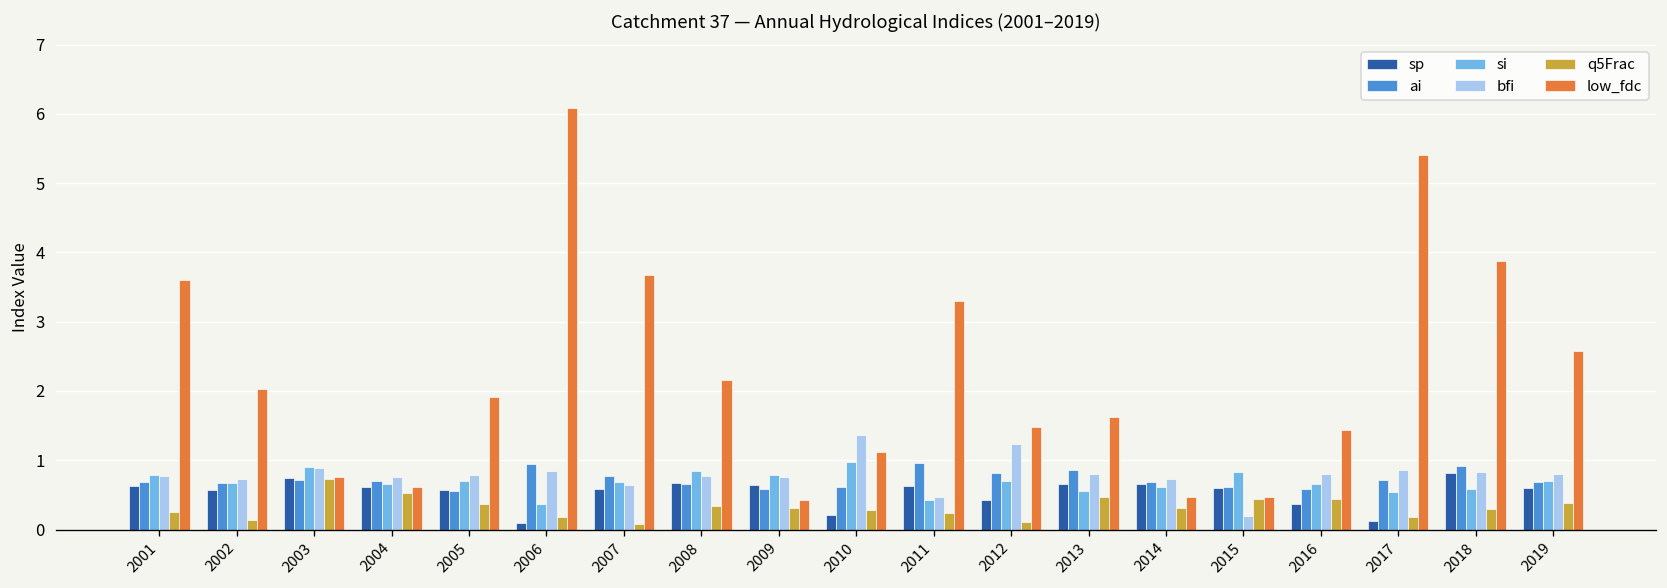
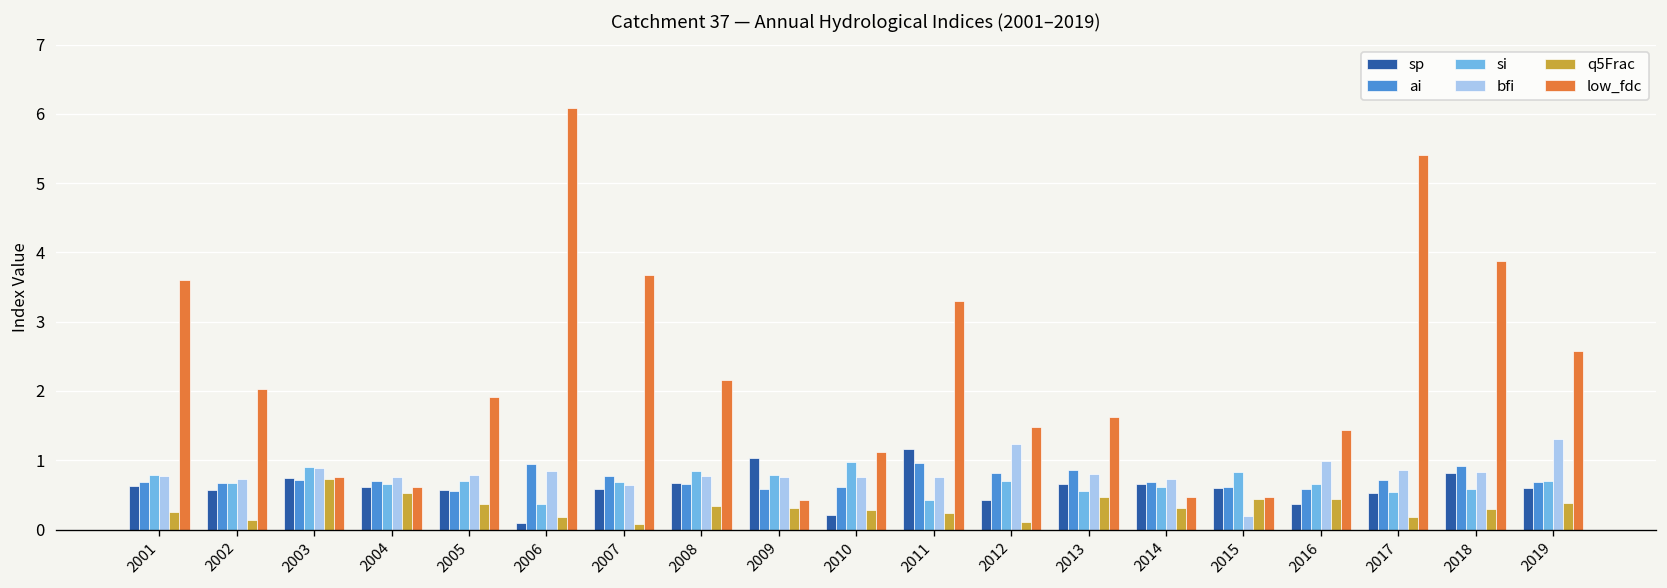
sp, 2009: 0.6 -> 1.0
bfi, 2010: 1.4 -> 0.8
sp, 2011: 0.6 -> 1.2
bfi, 2011: 0.5 -> 0.8
bfi, 2016: 0.8 -> 1.0
sp, 2017: 0.1 -> 0.5
bfi, 2019: 0.8 -> 1.3
